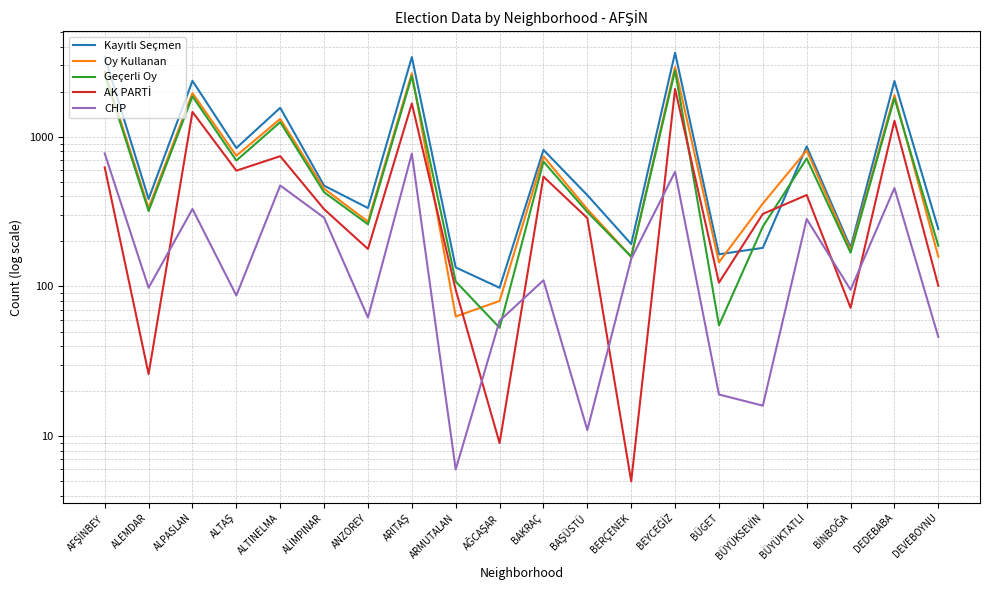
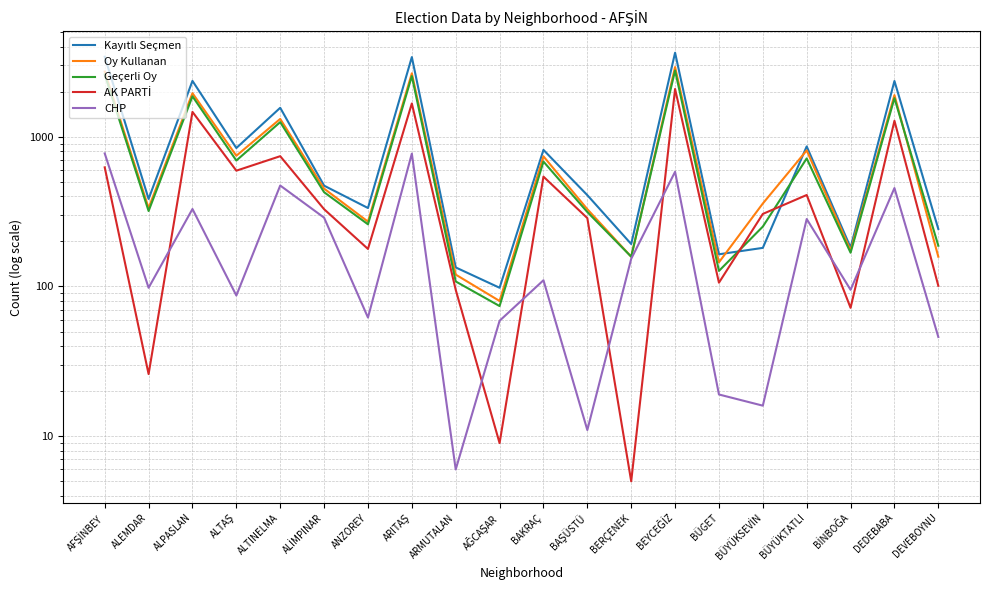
Oy Kullanan, ARMUTALAN: 63 -> 120
Geçerli Oy, AĞCAŞAR: 53 -> 70
Geçerli Oy, BÜGET: 55 -> 130
